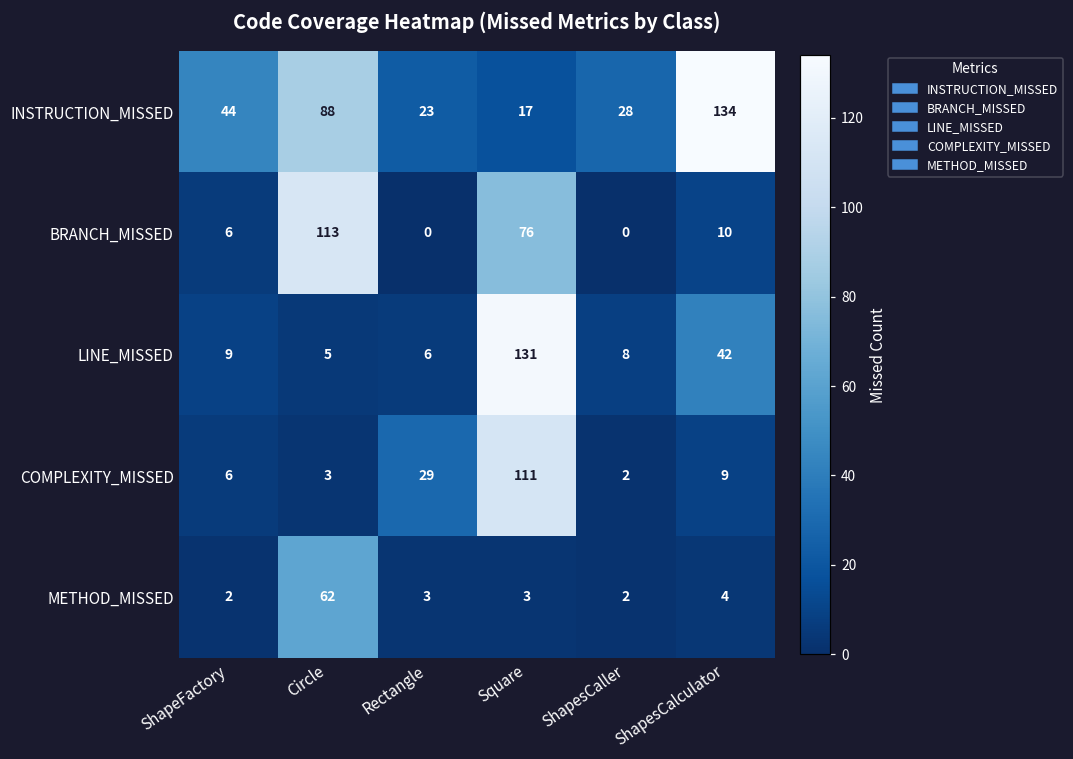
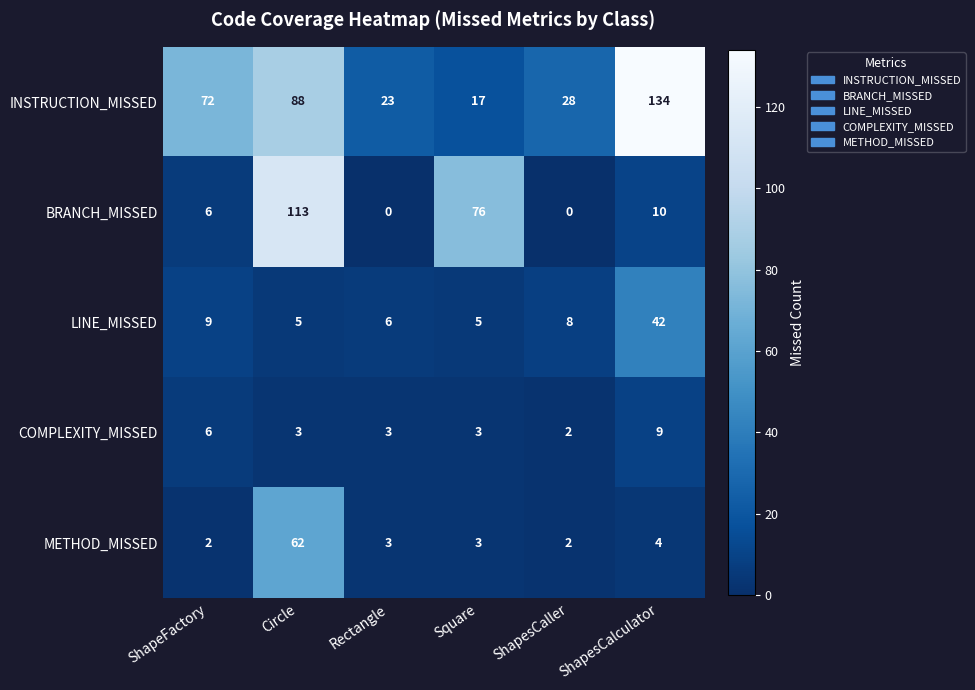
INSTRUCTION_MISSED, ShapeFactory: 44 -> 72
LINE_MISSED, Square: 131 -> 5
COMPLEXITY_MISSED, Rectangle: 29 -> 3
COMPLEXITY_MISSED, Square: 111 -> 3
